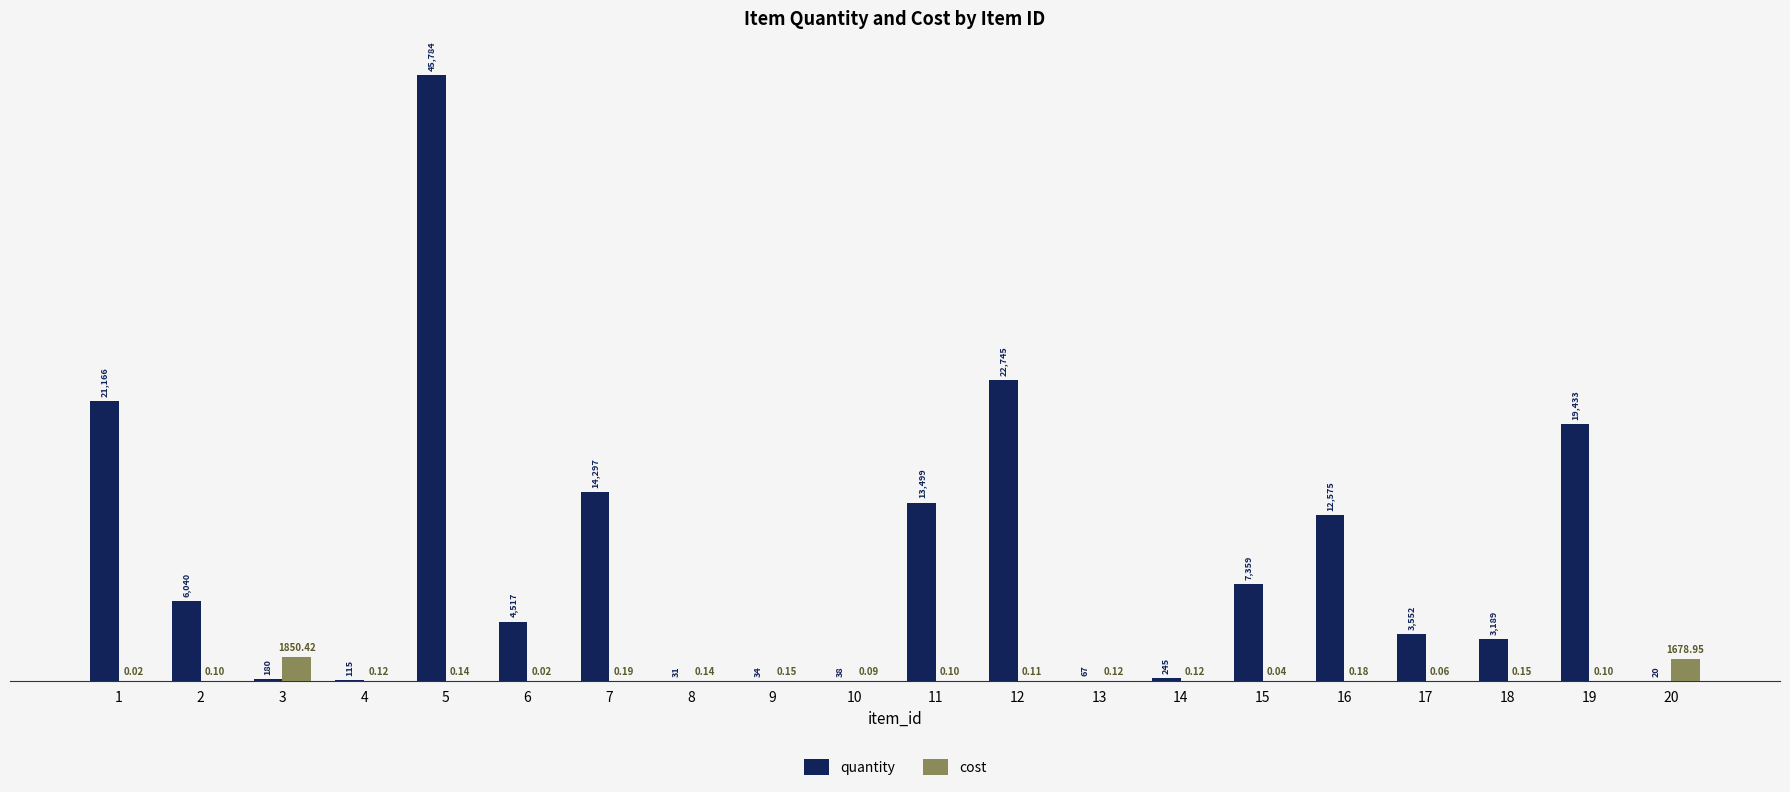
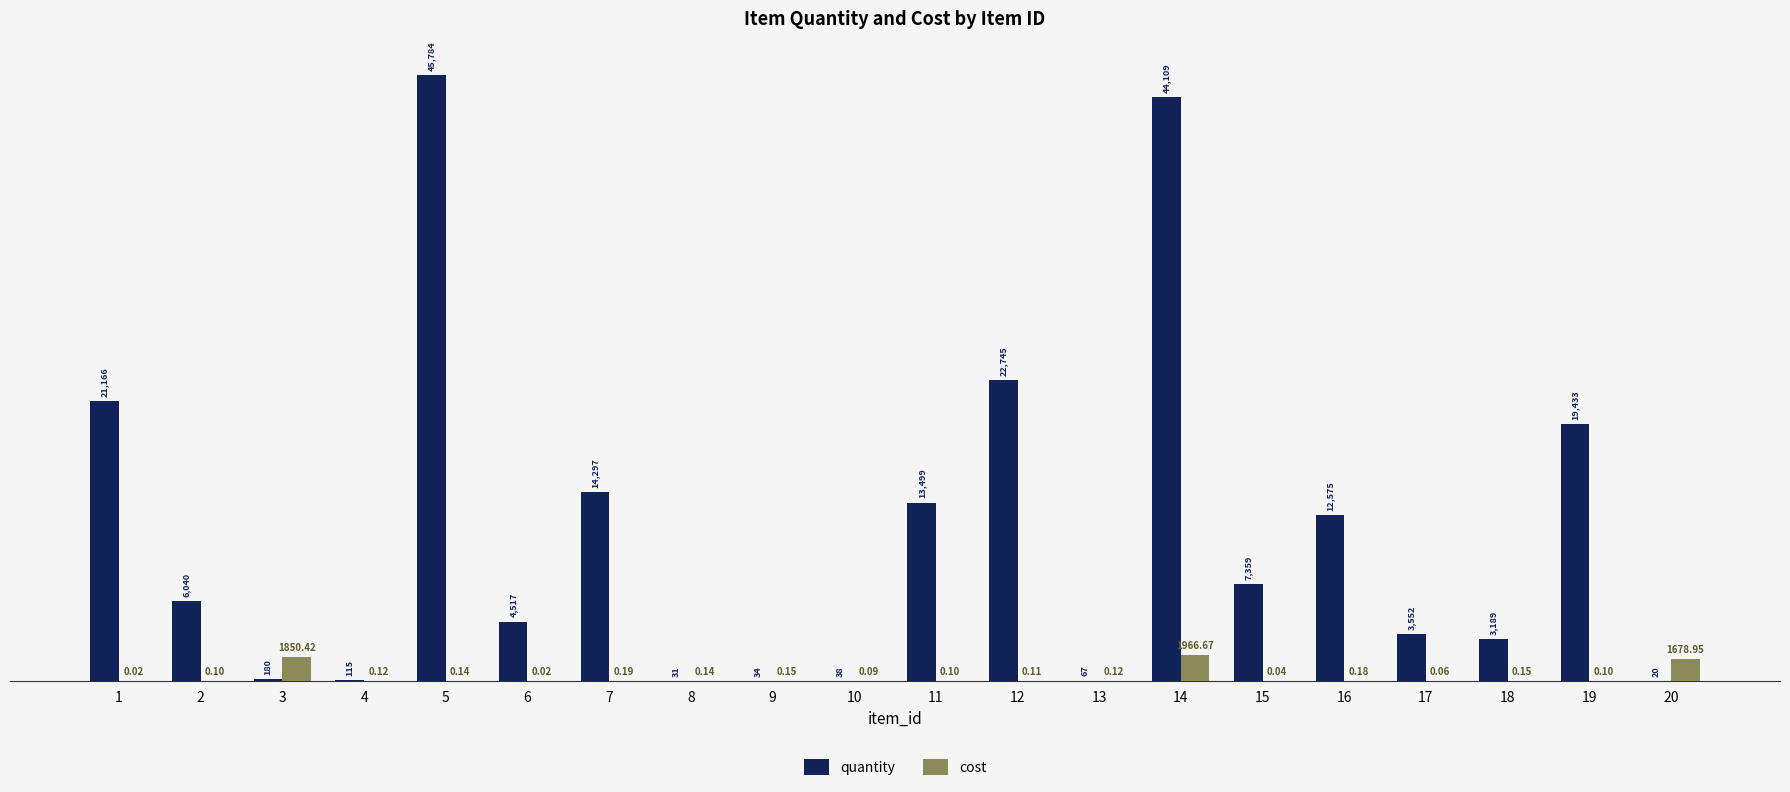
quantity, 14: 245 -> 44,109
cost, 14: 0.12 -> 1966.67
